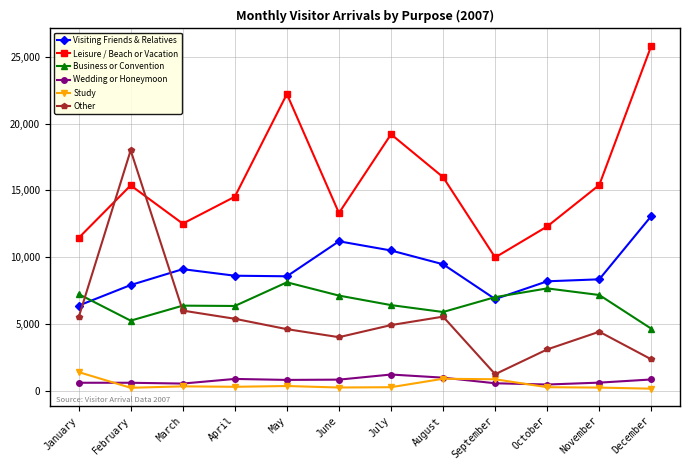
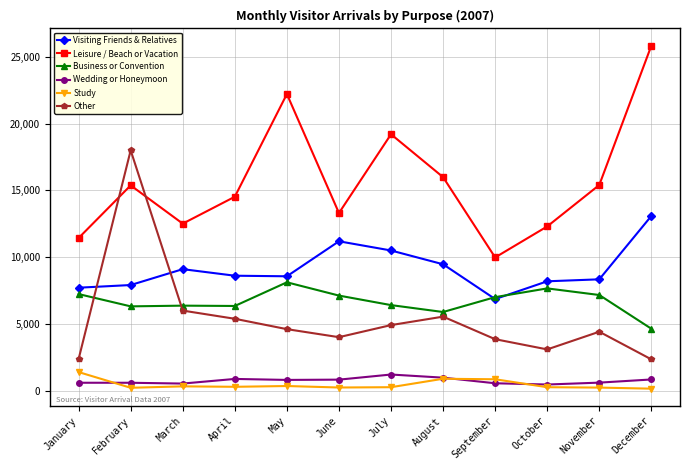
Visiting Friends & Relatives, January: 6,400 -> 7,700
Other, January: 5,500 -> 2,400
Business or Convention, February: 5,300 -> 6,300
Other, September: 1,200 -> 3,900
